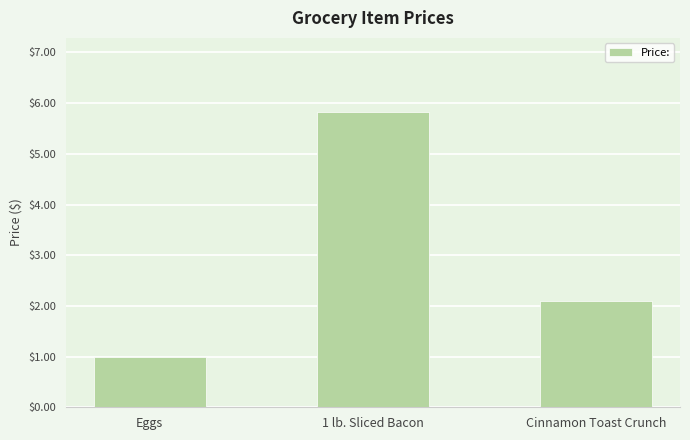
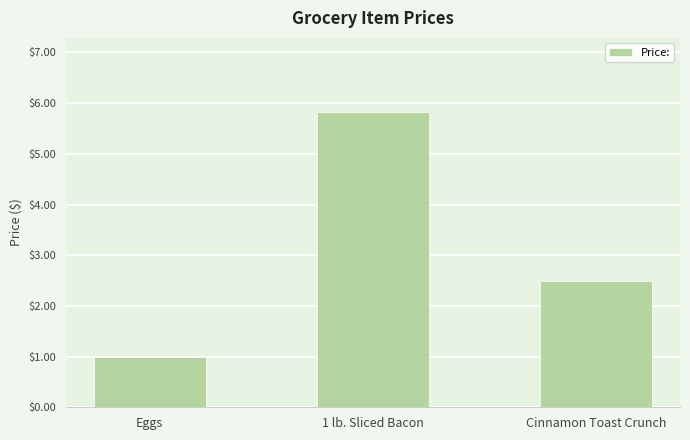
Cinnamon Toast Crunch: $2.1 -> $2.5
